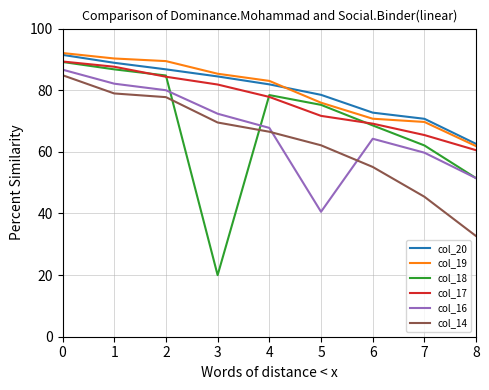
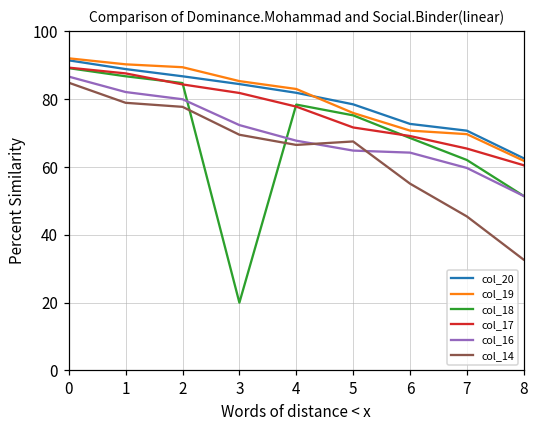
col_16, 5: 41 -> 65
col_14, 5: 62 -> 68
